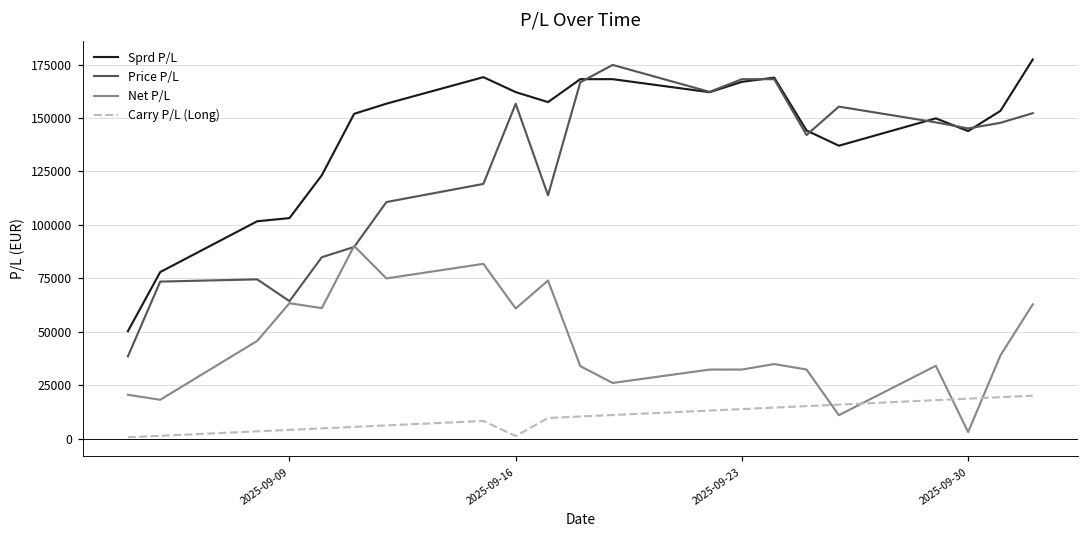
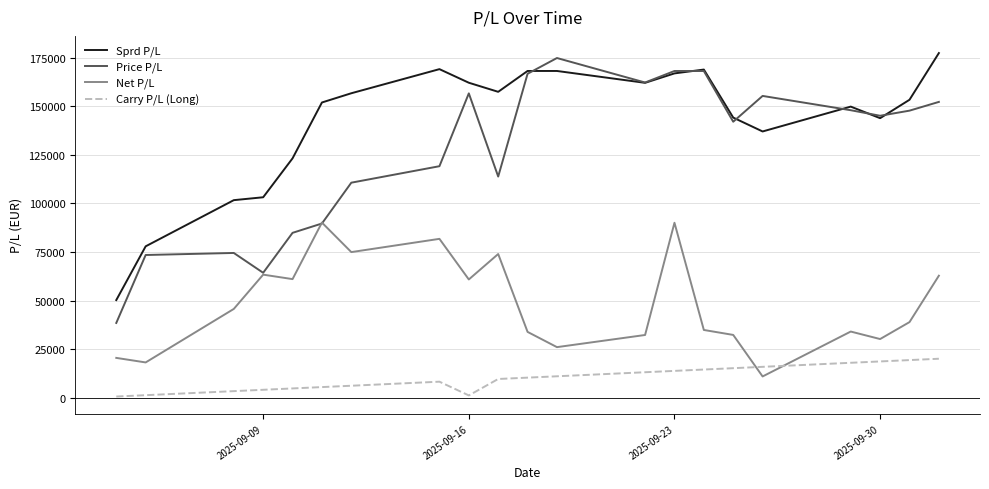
Net P/L, 2025-09-23: 32000 -> 90000
Net P/L, 2025-09-30: 3000 -> 30000
